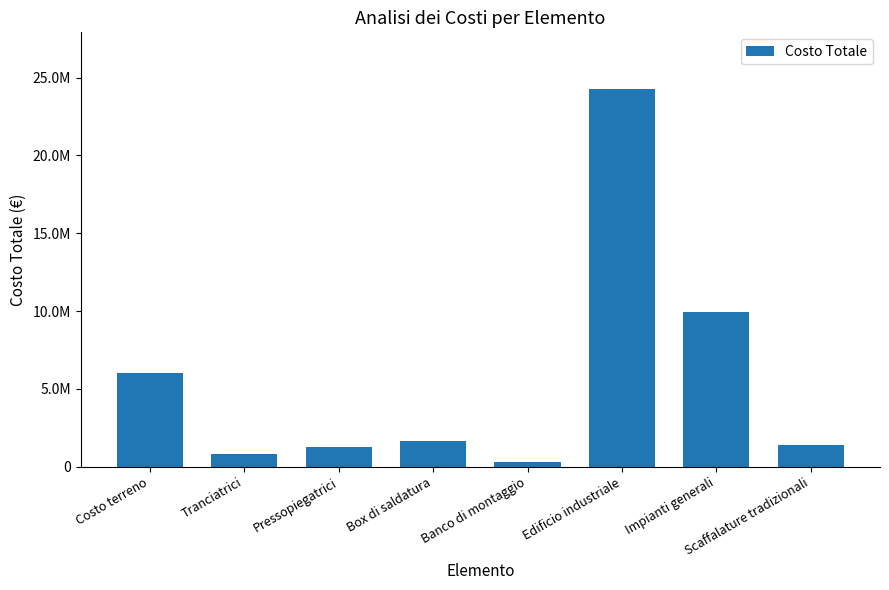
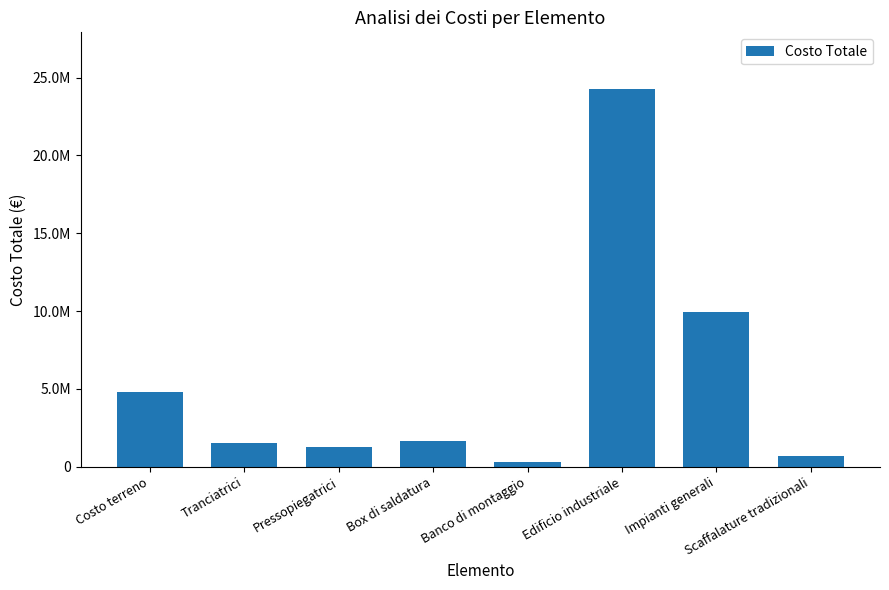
Costo terreno: 6000000 -> 4800000
Tranciatrici: 800000 -> 1500000
Scaffalature tradizionali: 1400000 -> 700000
